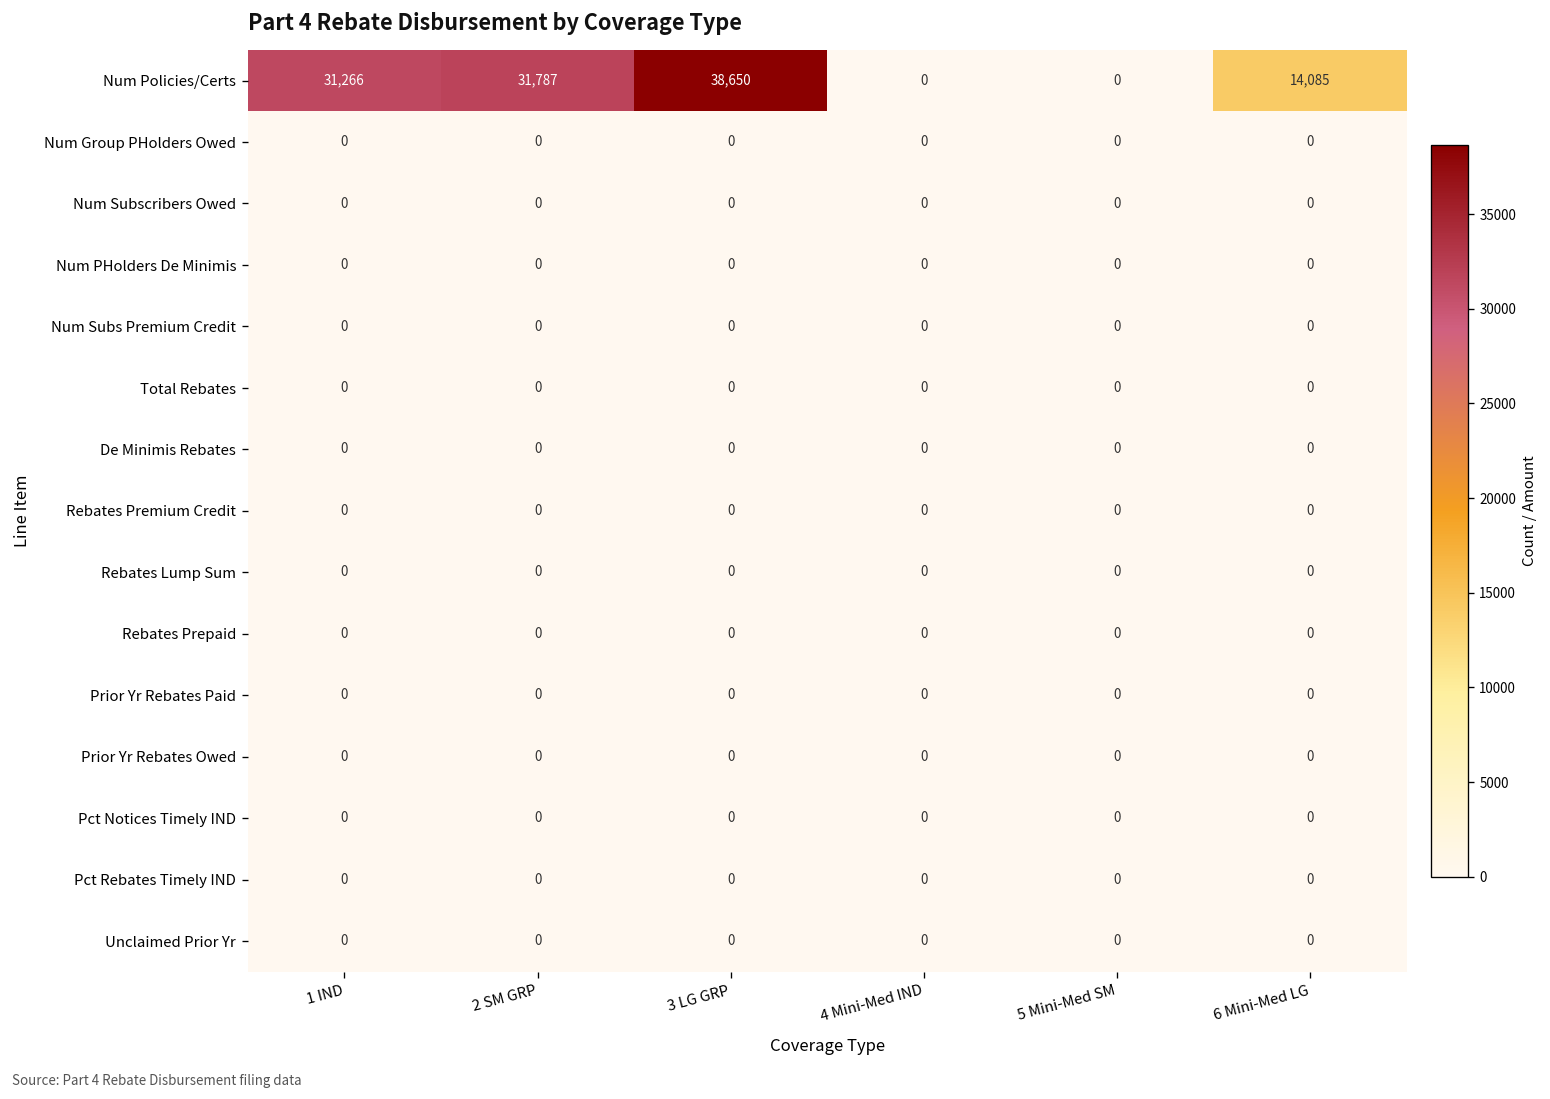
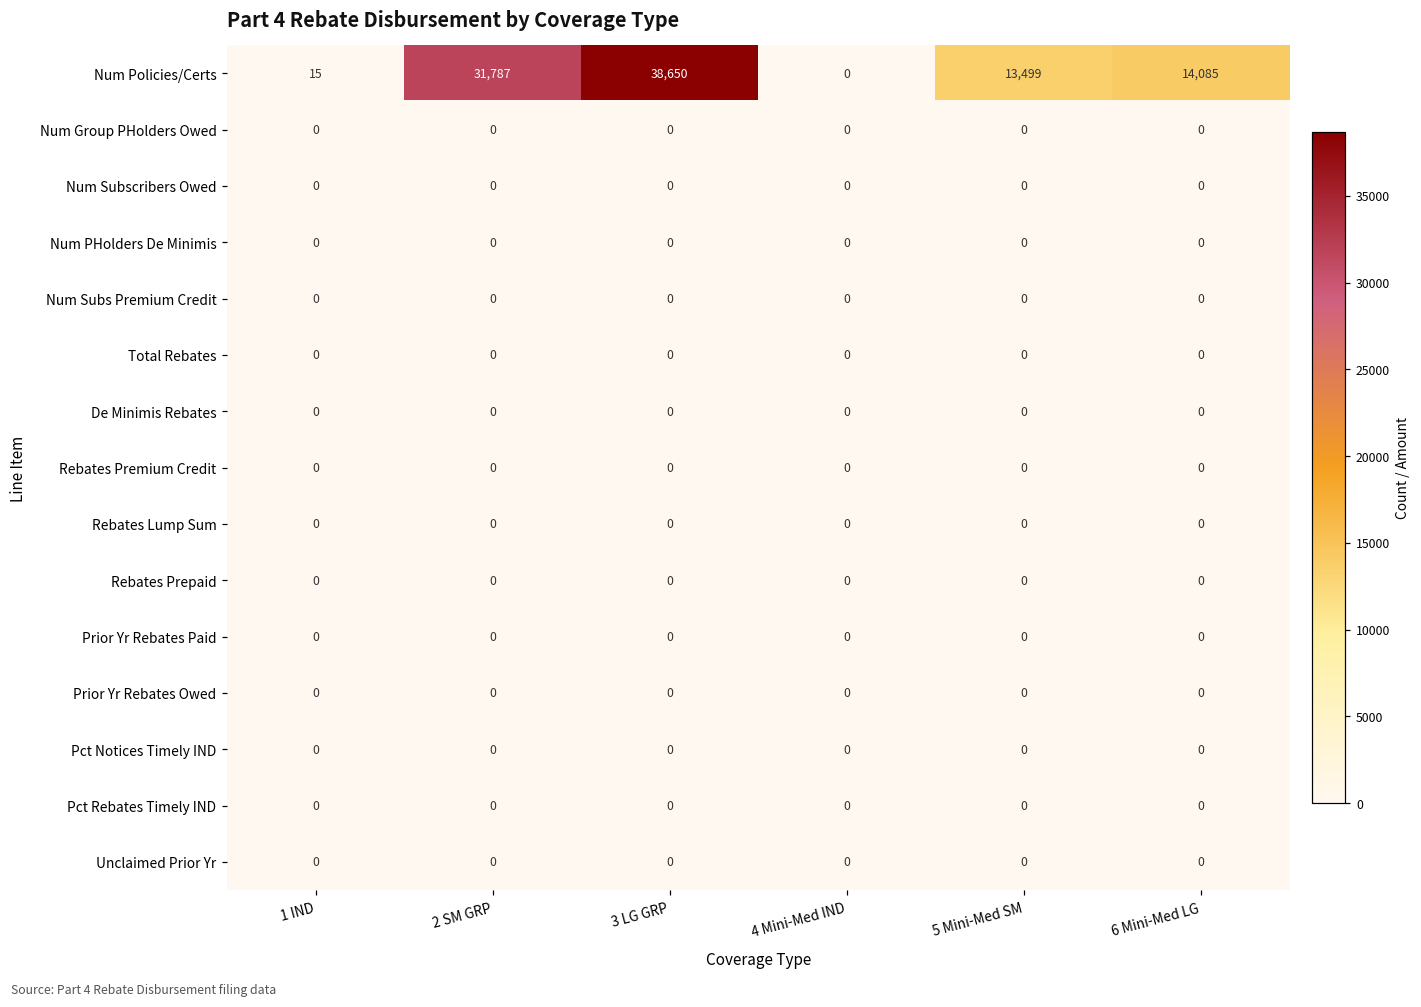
Num Policies/Certs, 1 IND: 31,266 -> 15
Num Policies/Certs, 5 Mini-Med SM: 0 -> 13,499
